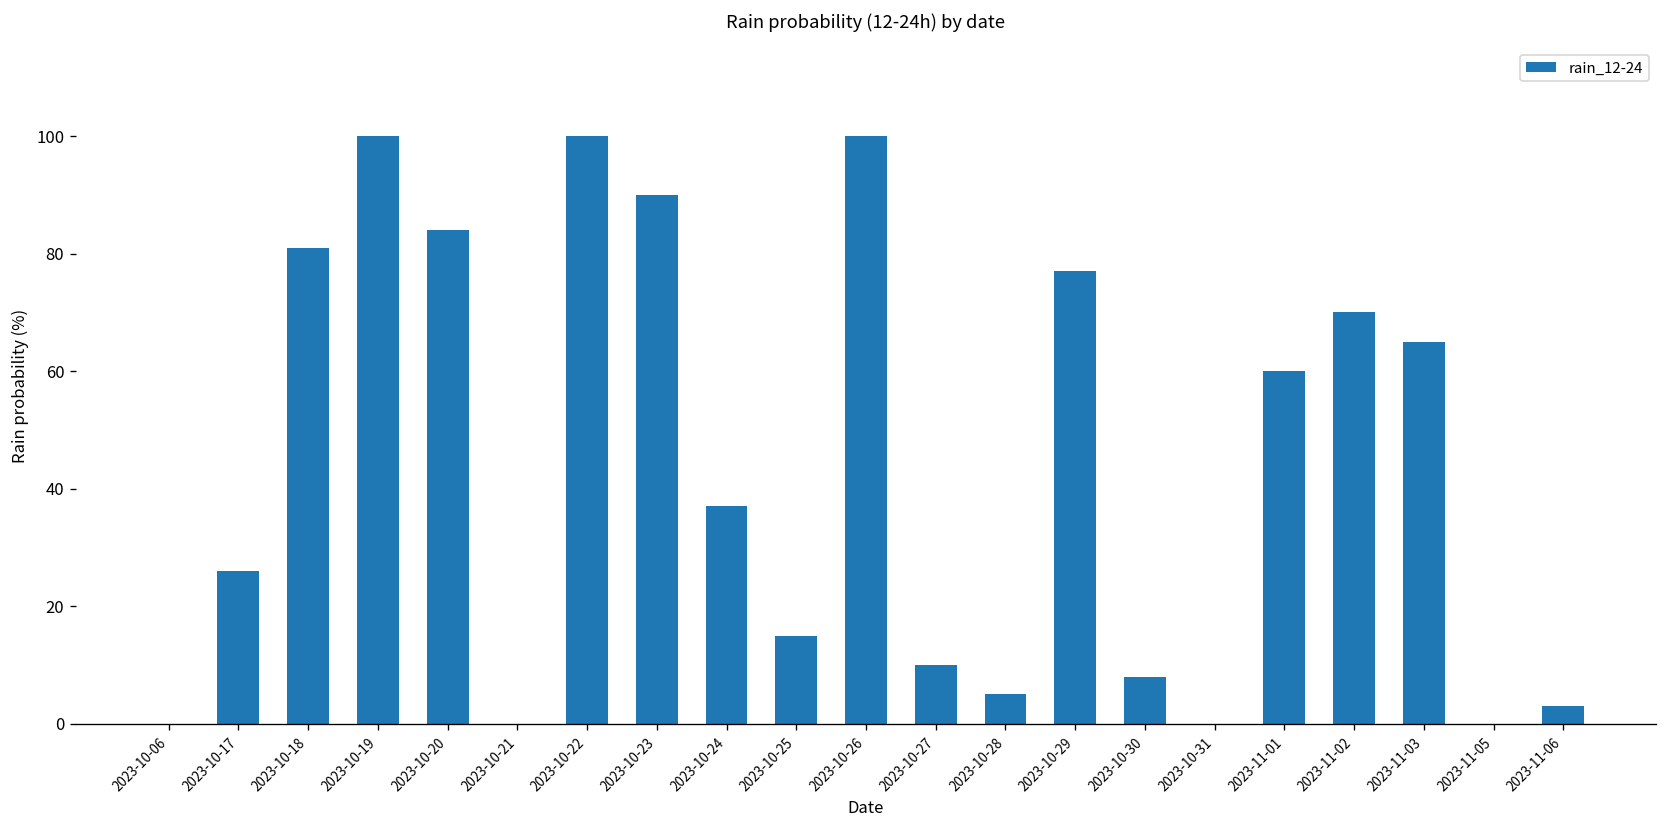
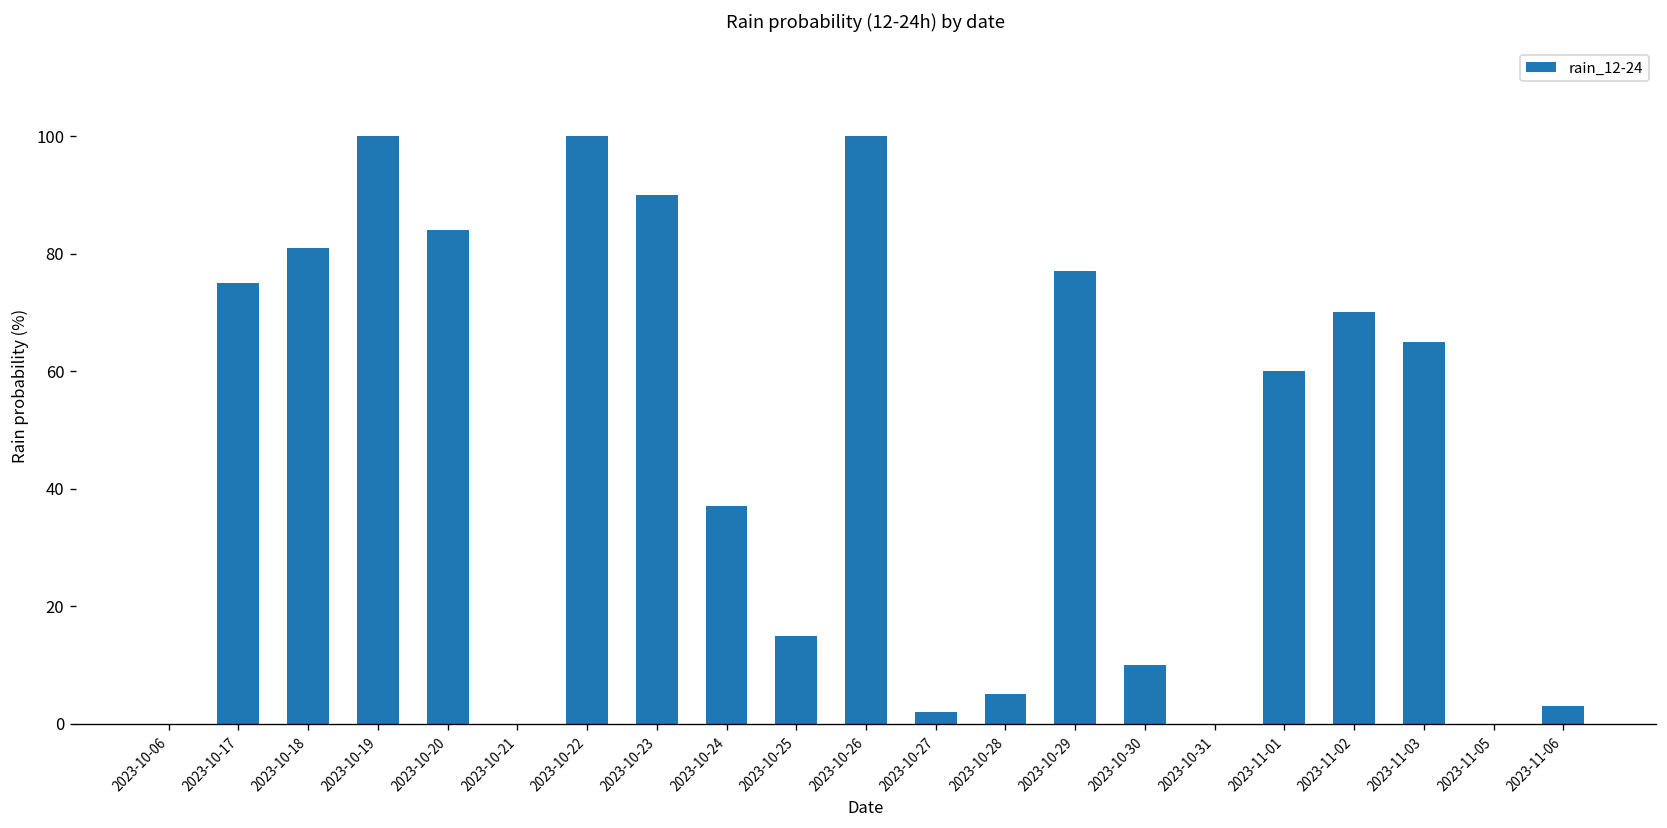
2023-10-17: 26 -> 75
2023-10-27: 10 -> 2
2023-10-30: 8 -> 10
